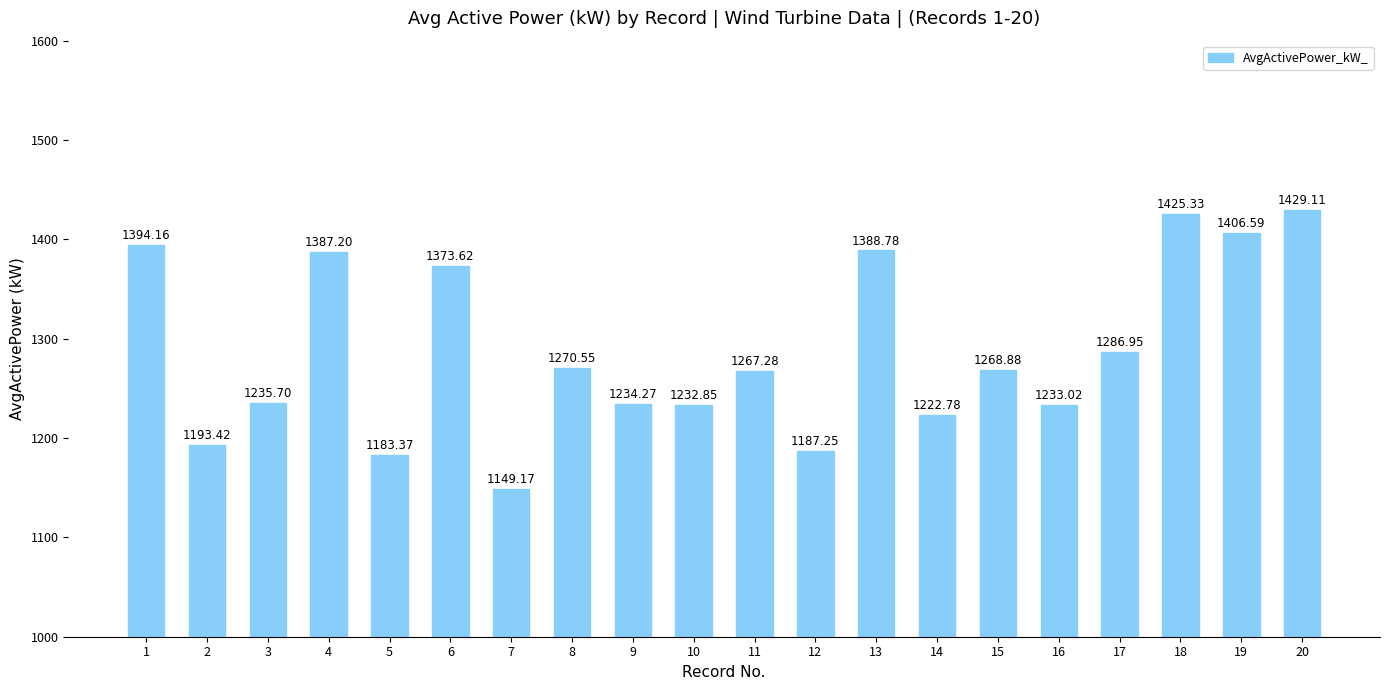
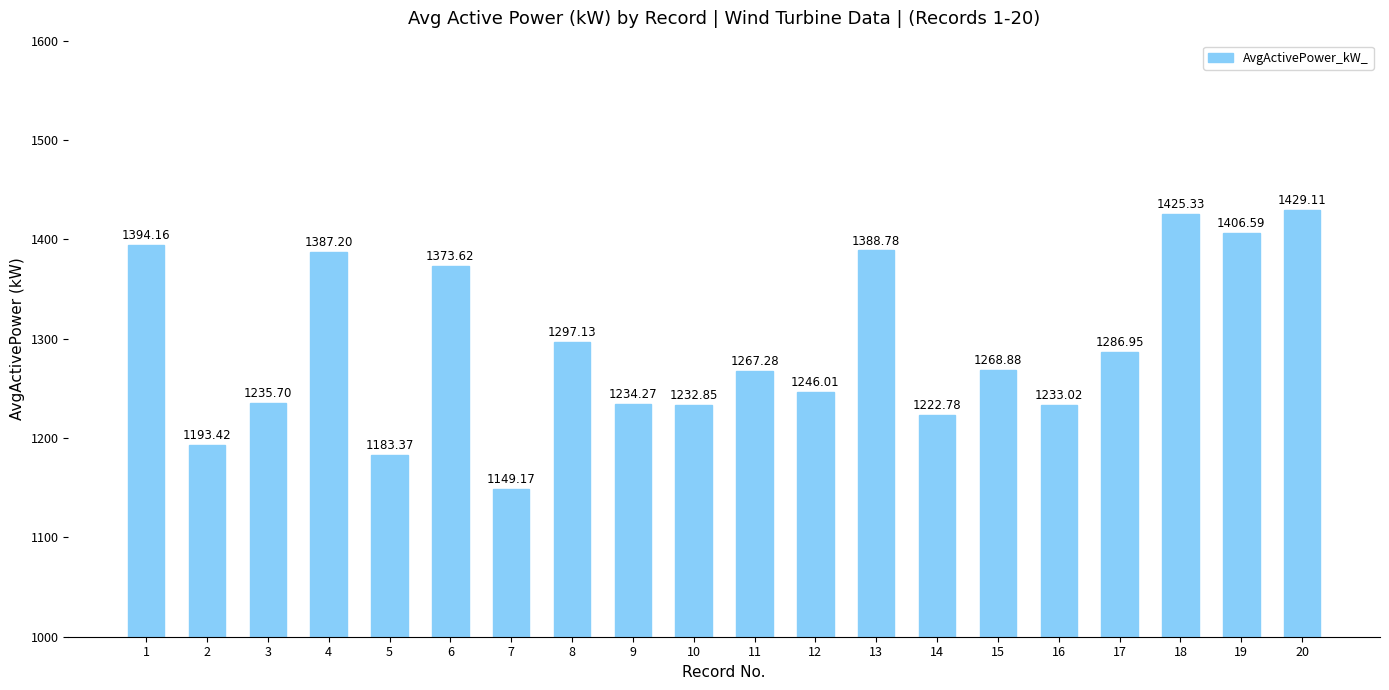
8: 1270.55 -> 1297.13
12: 1187.25 -> 1246.01
